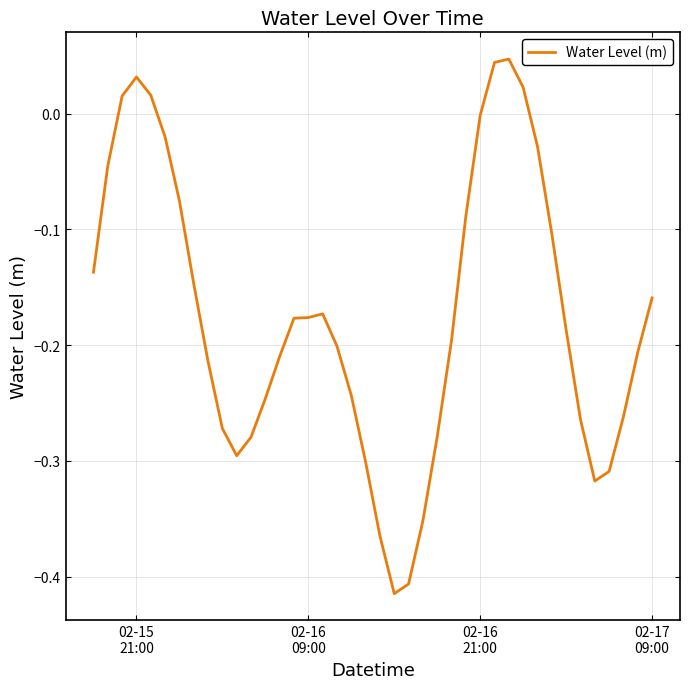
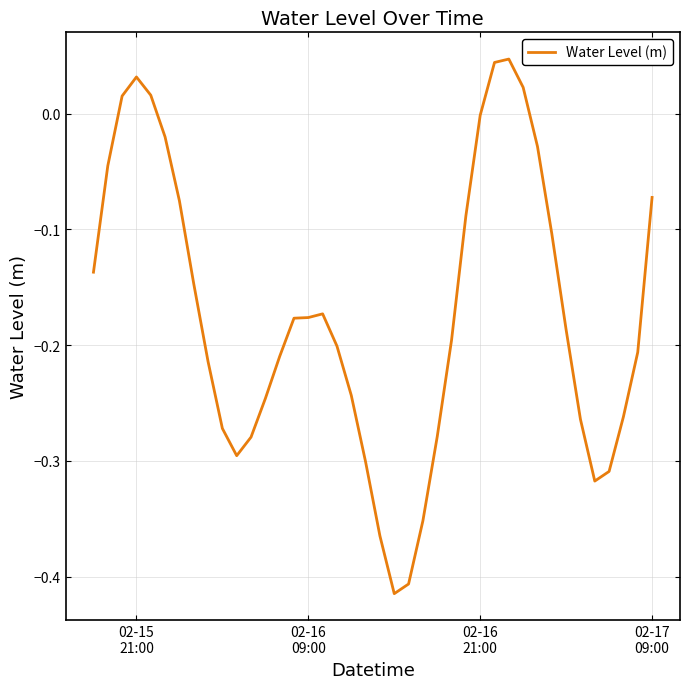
02-17 09:00: -0.159 -> -0.072
